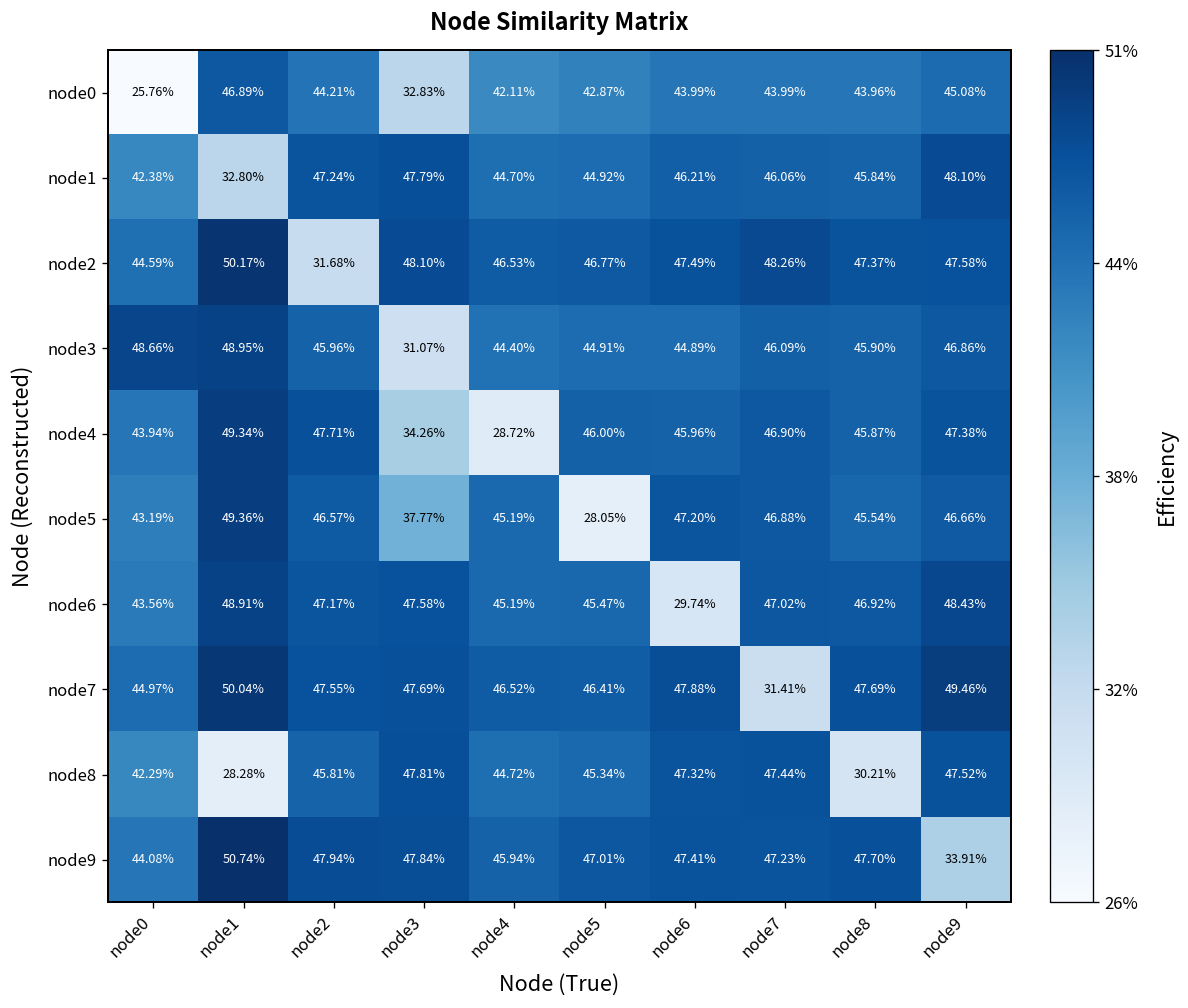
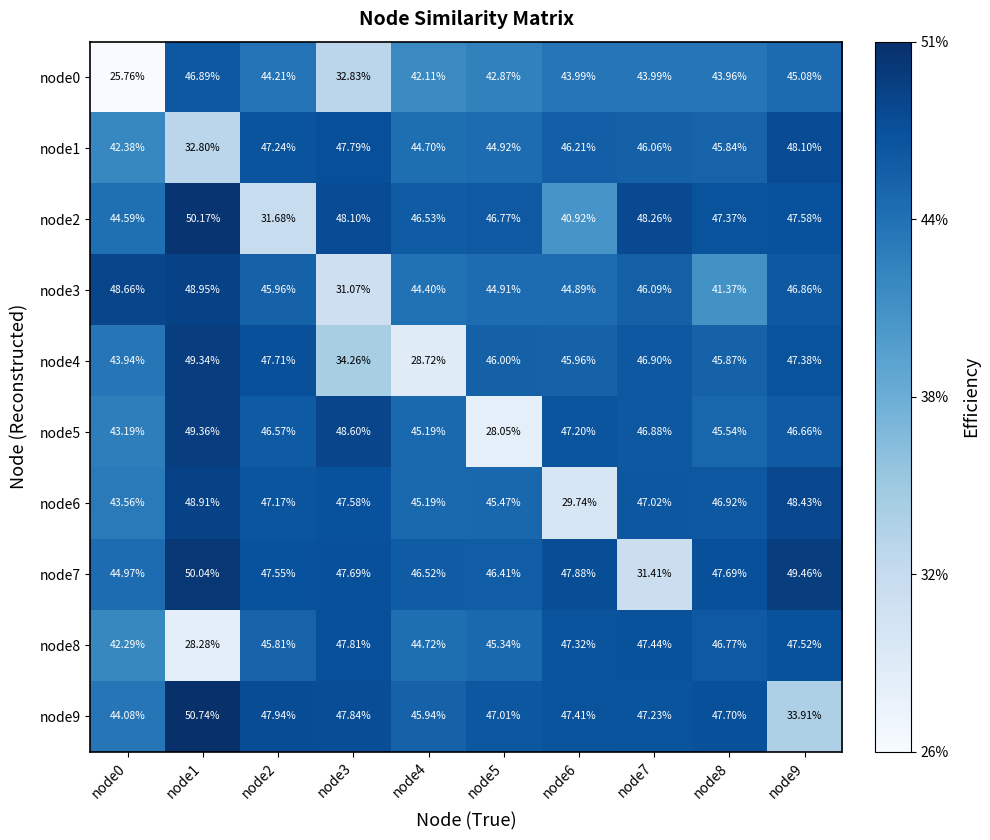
node2, node6: 47.49% -> 40.92%
node3, node8: 45.90% -> 41.37%
node5, node3: 37.77% -> 48.60%
node8, node8: 30.21% -> 46.77%
